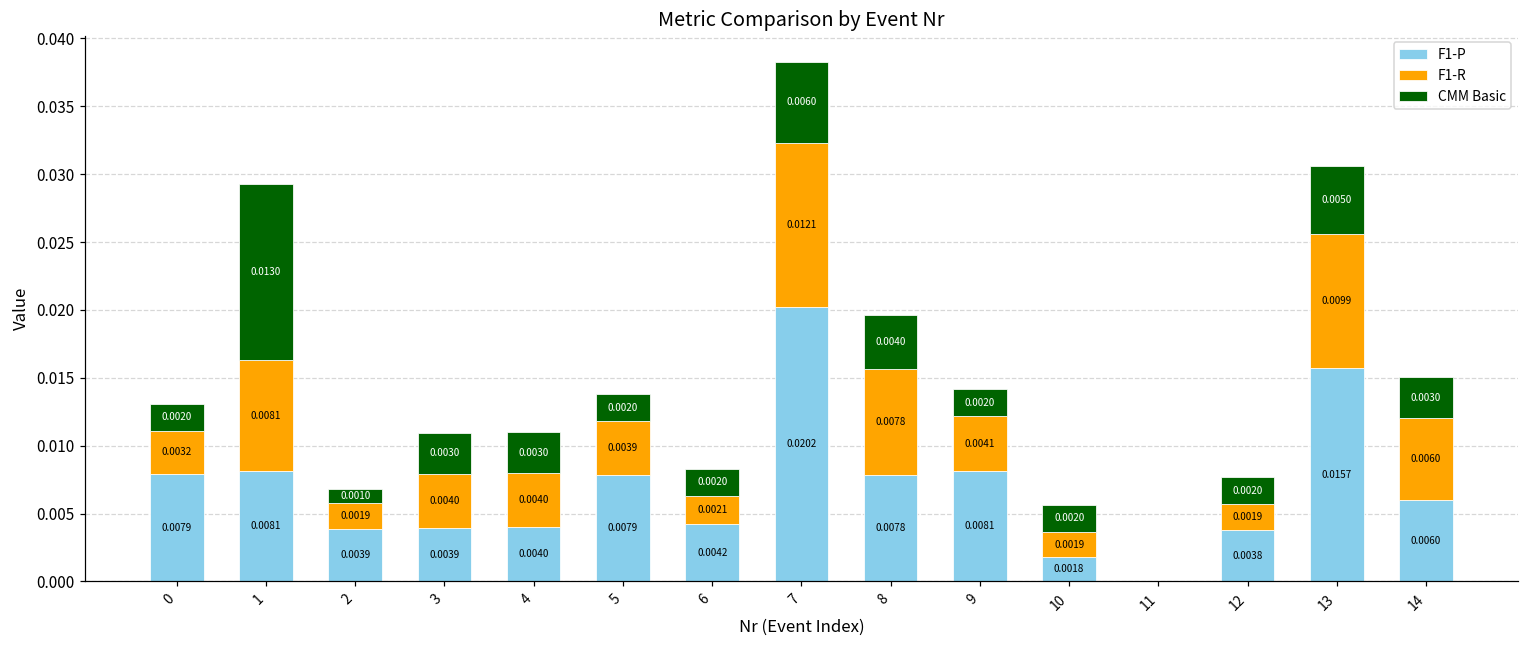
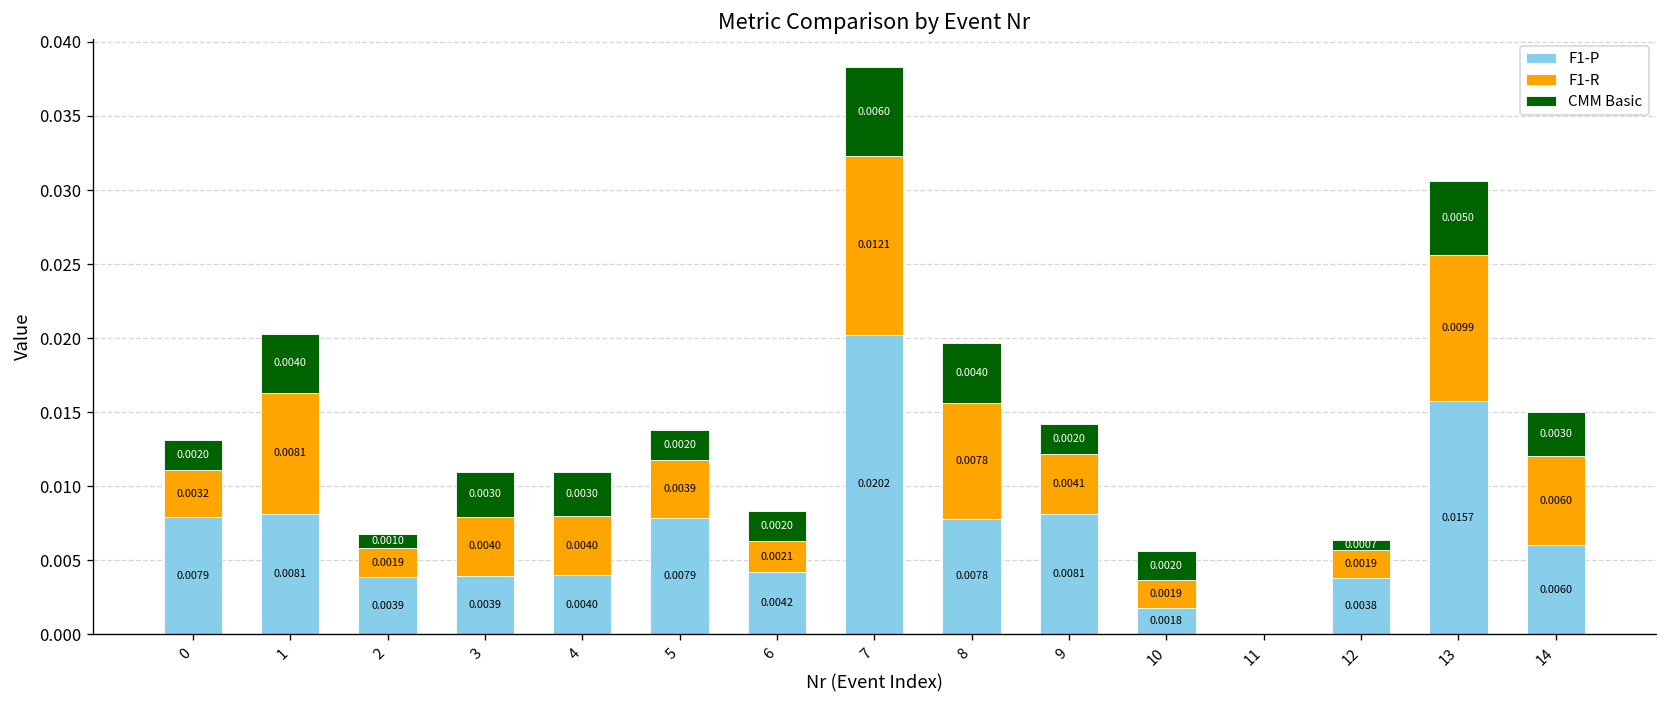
CMM Basic, 1: 0.0130 -> 0.0040
CMM Basic, 12: 0.0020 -> 0.0007
